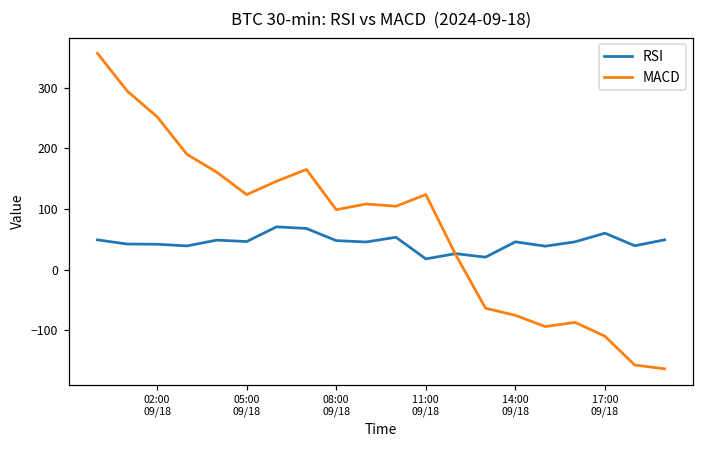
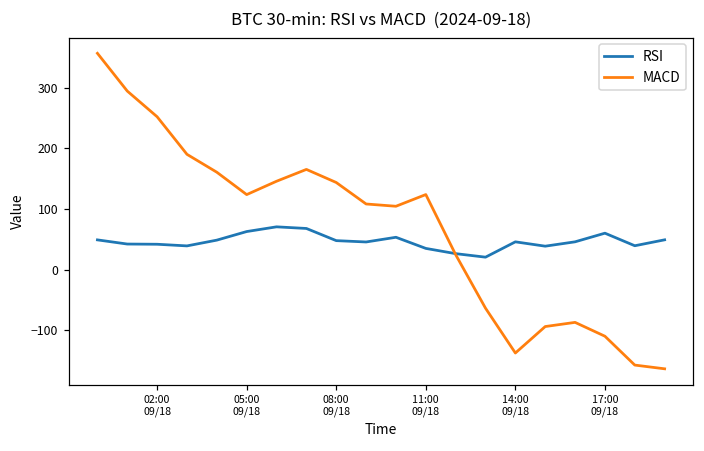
RSI, 05:00 09/18: 50 -> 60
MACD, 08:00 09/18: 100 -> 140
RSI, 11:00 09/18: 20 -> 40
MACD, 14:00 09/18: -80 -> -140
